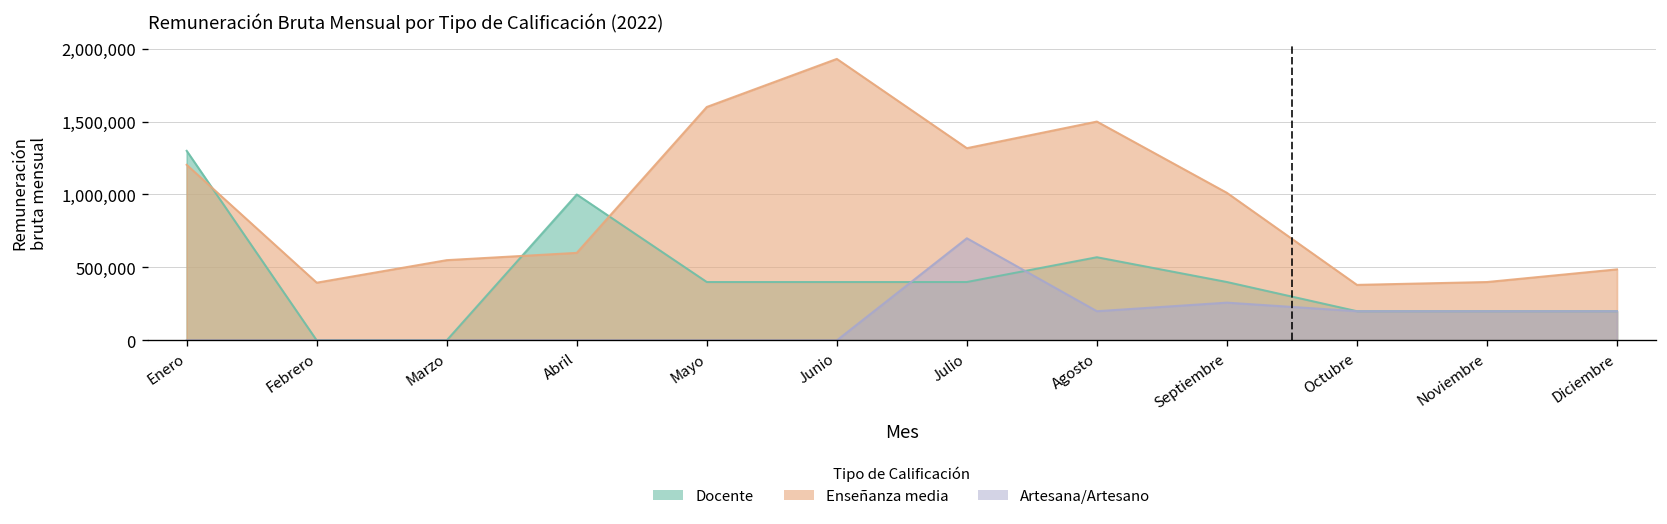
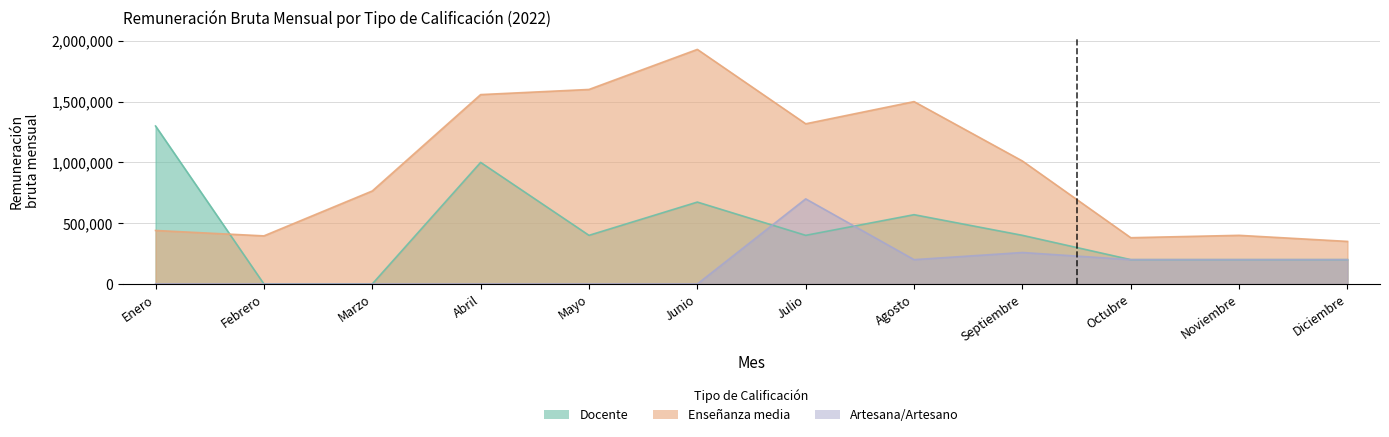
Enseñanza media, Enero: 1,200,000 -> 440,000
Enseñanza media, Marzo: 550,000 -> 760,000
Enseñanza media, Abril: 600,000 -> 1,560,000
Docente, Junio: 400,000 -> 670,000
Enseñanza media, Diciembre: 490,000 -> 350,000
